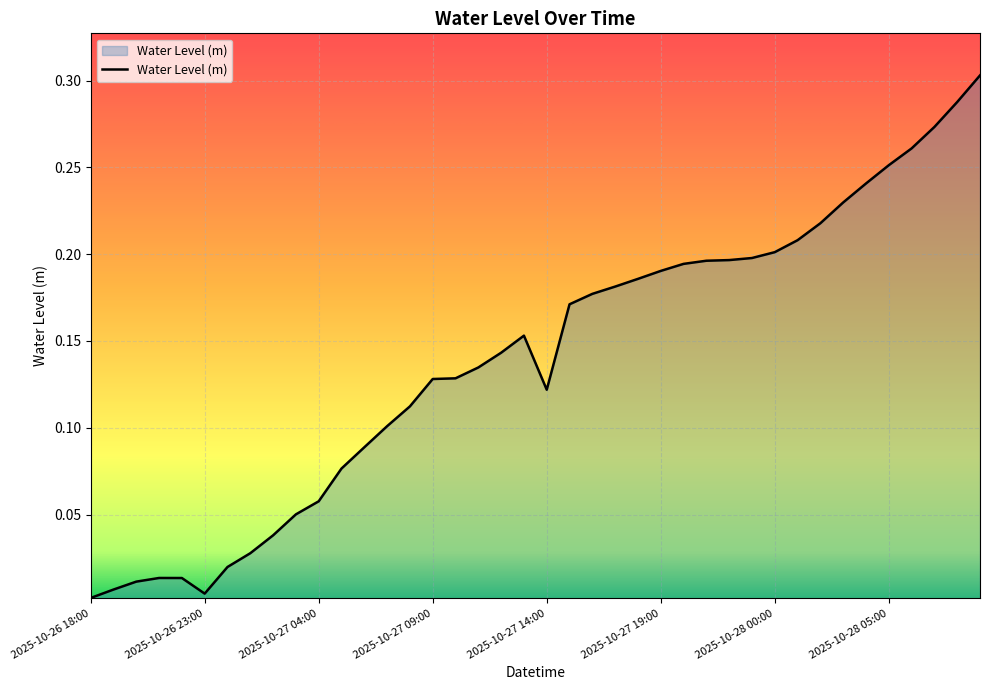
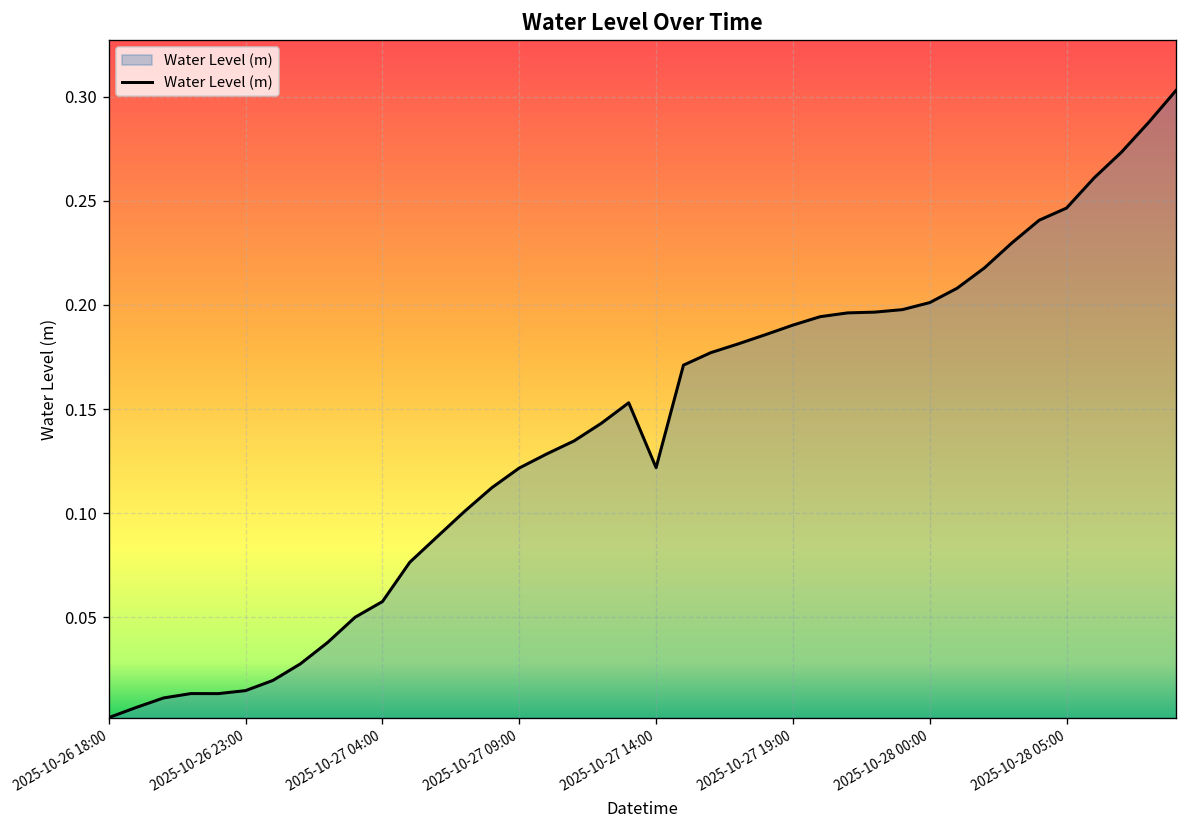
2025-10-26 23:00: 0.004 -> 0.015
2025-10-27 09:00: 0.128 -> 0.122
2025-10-28 05:00: 0.251 -> 0.247
